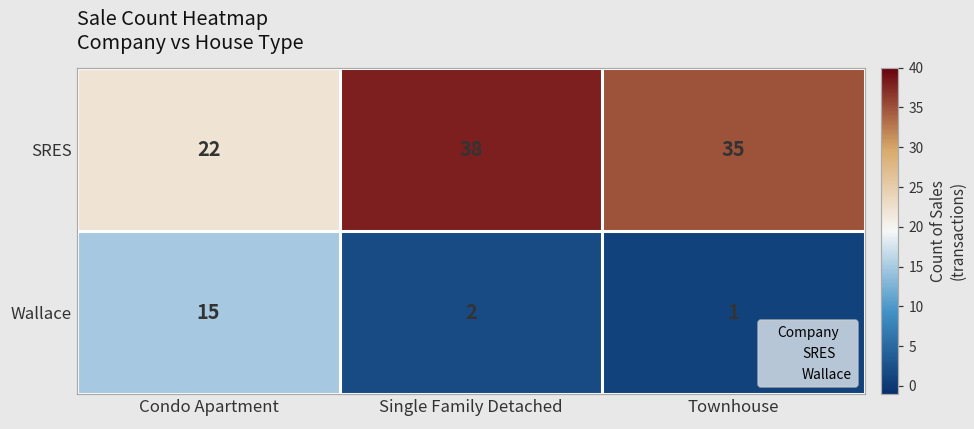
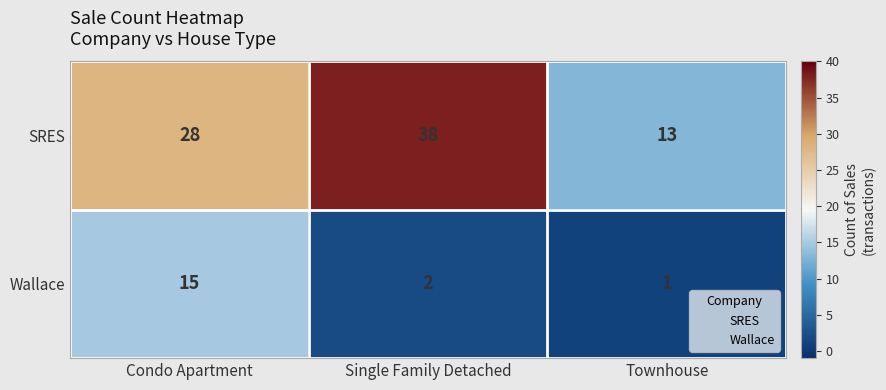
SRES, Condo Apartment: 22 -> 28
SRES, Townhouse: 35 -> 13
